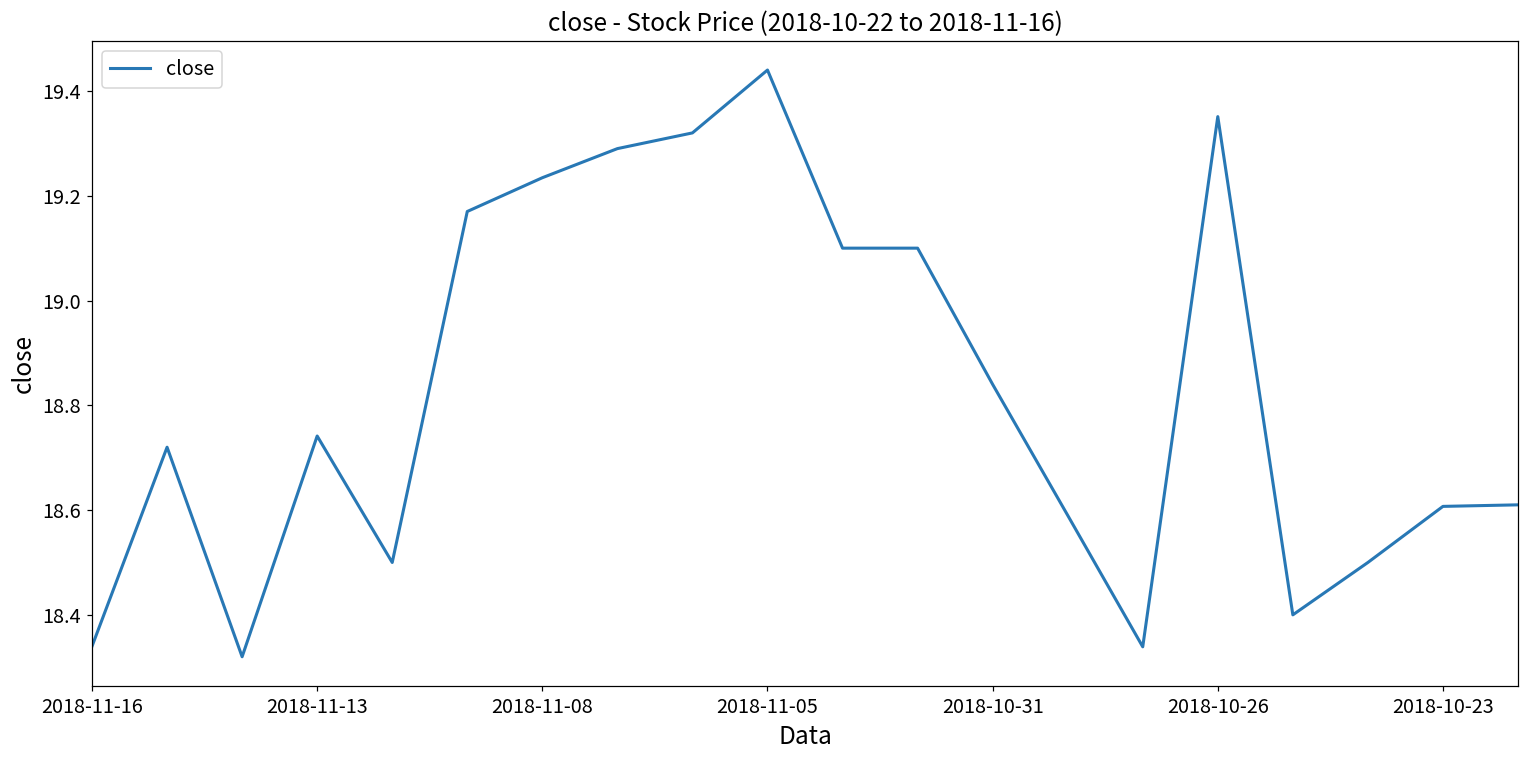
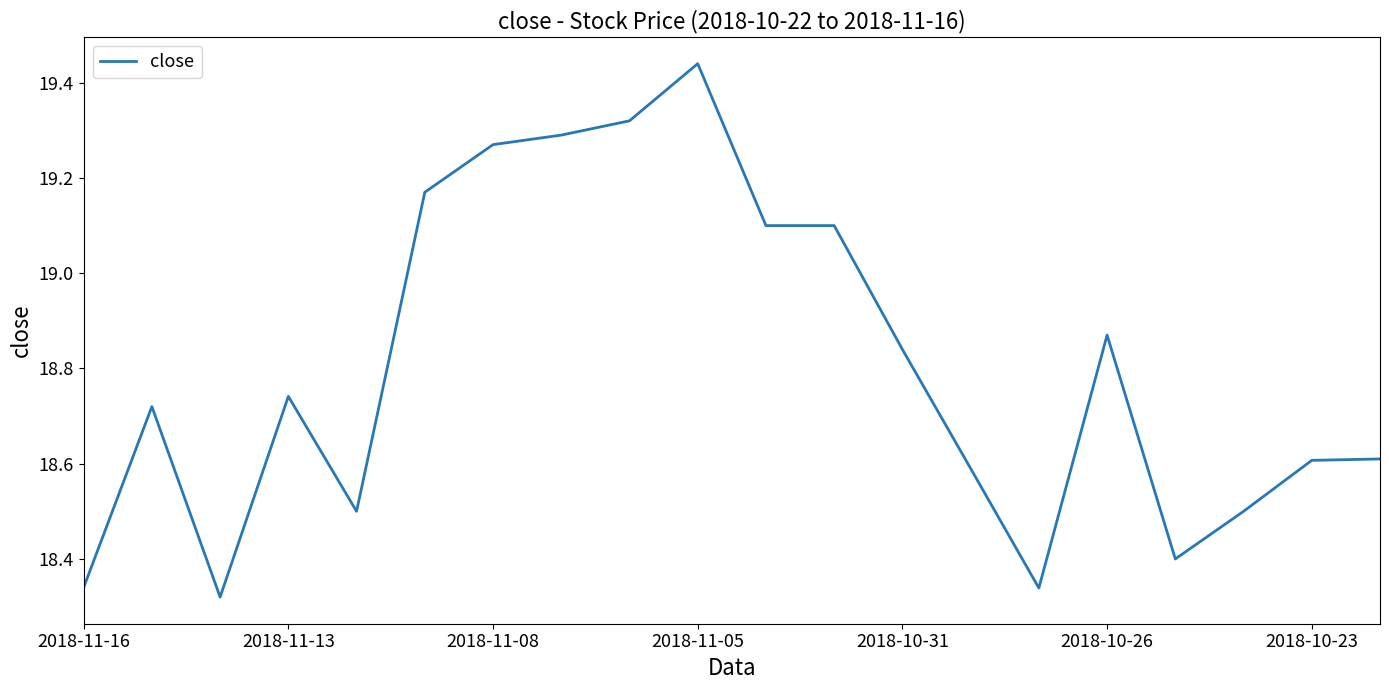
2018-11-08: 19.23 -> 19.27
2018-10-26: 19.35 -> 18.87
